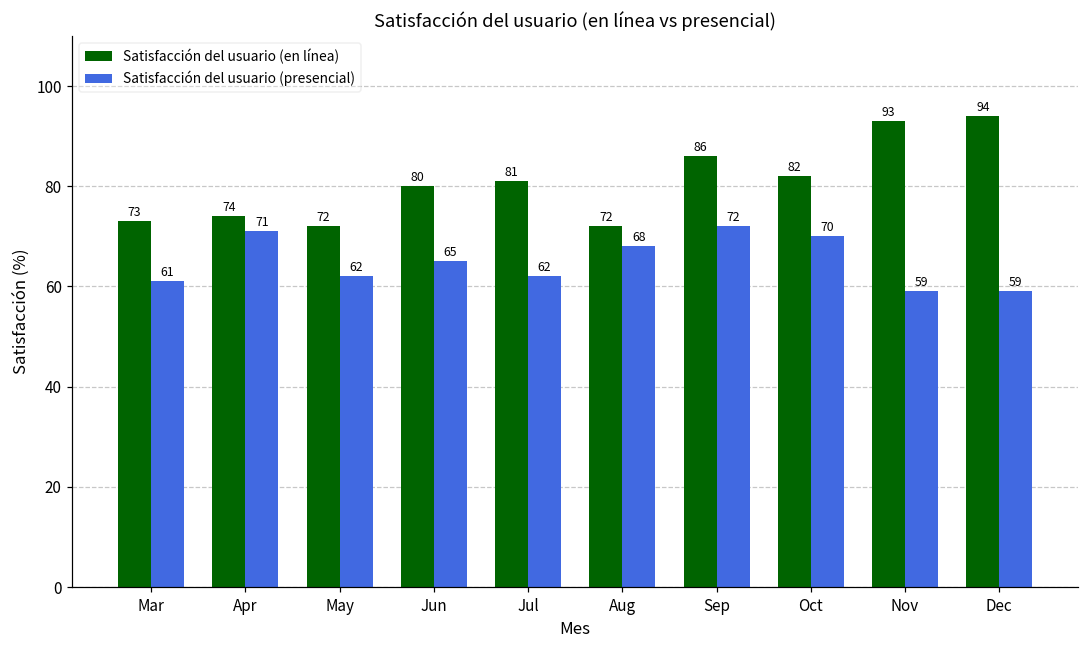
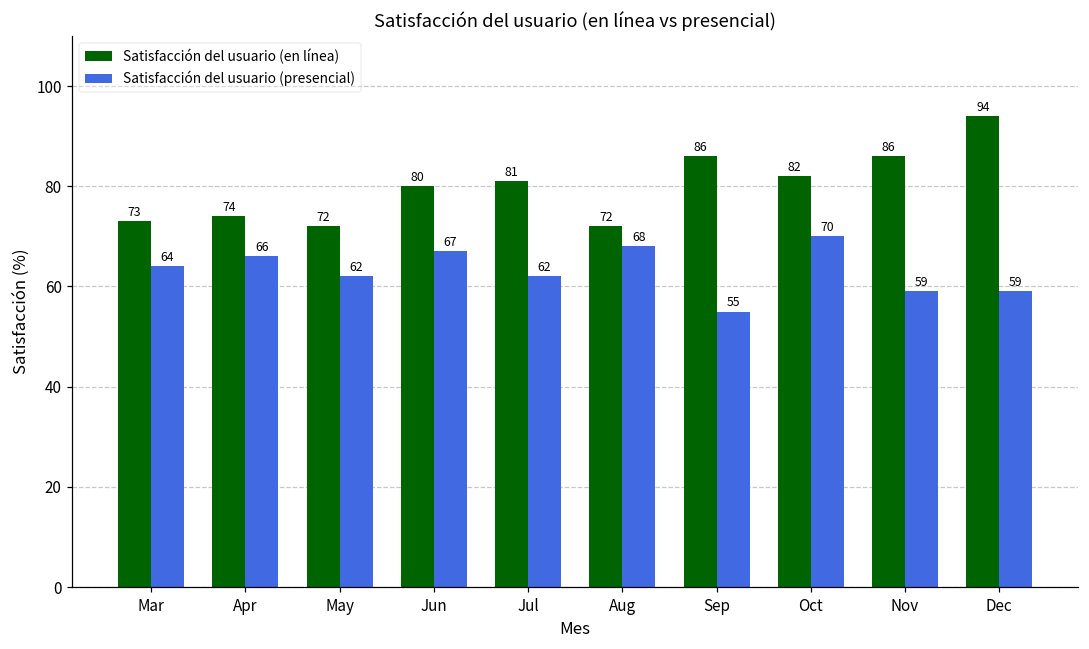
Satisfacción del usuario (presencial), Mar: 61 -> 64
Satisfacción del usuario (presencial), Apr: 71 -> 66
Satisfacción del usuario (presencial), Jun: 65 -> 67
Satisfacción del usuario (presencial), Sep: 72 -> 55
Satisfacción del usuario (en línea), Nov: 93 -> 86
